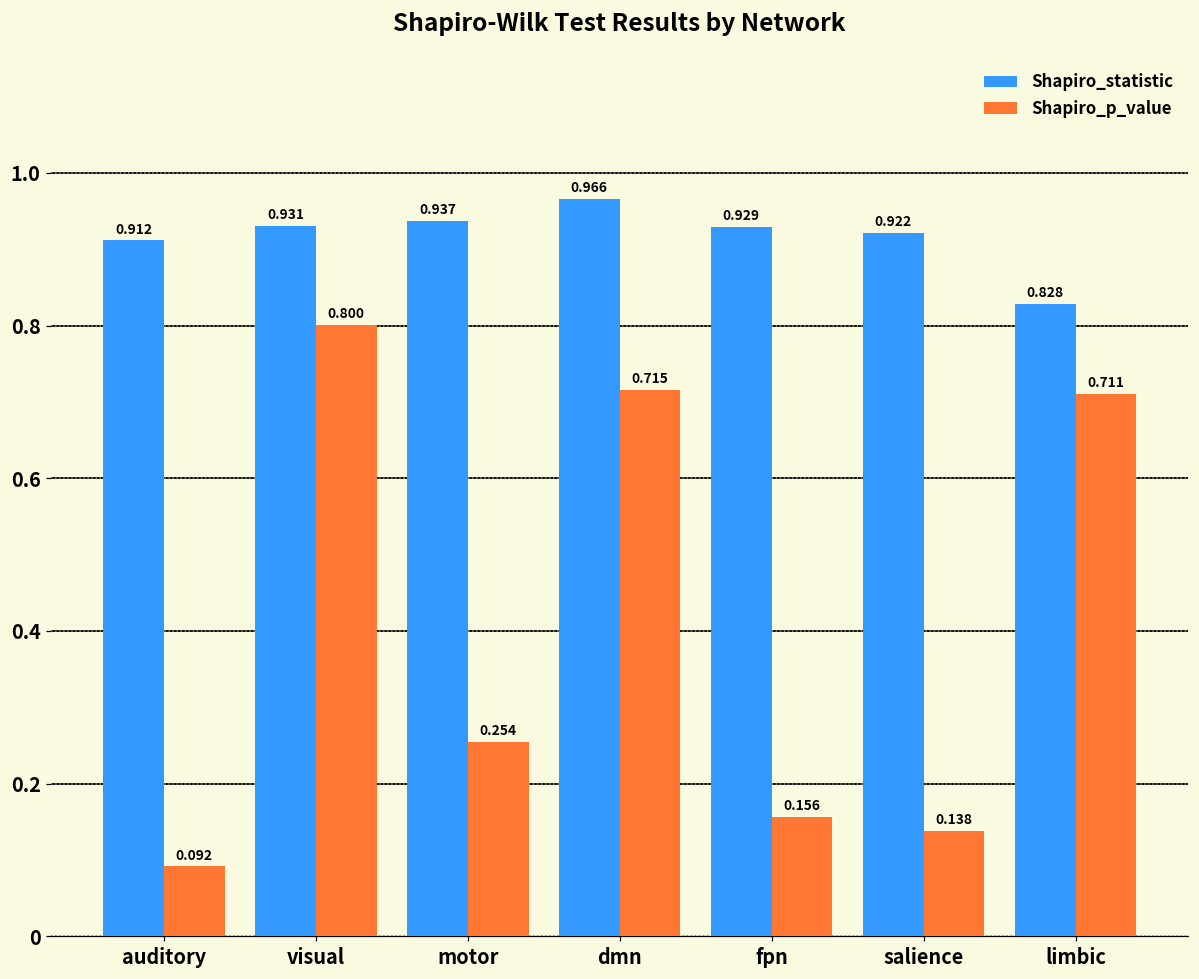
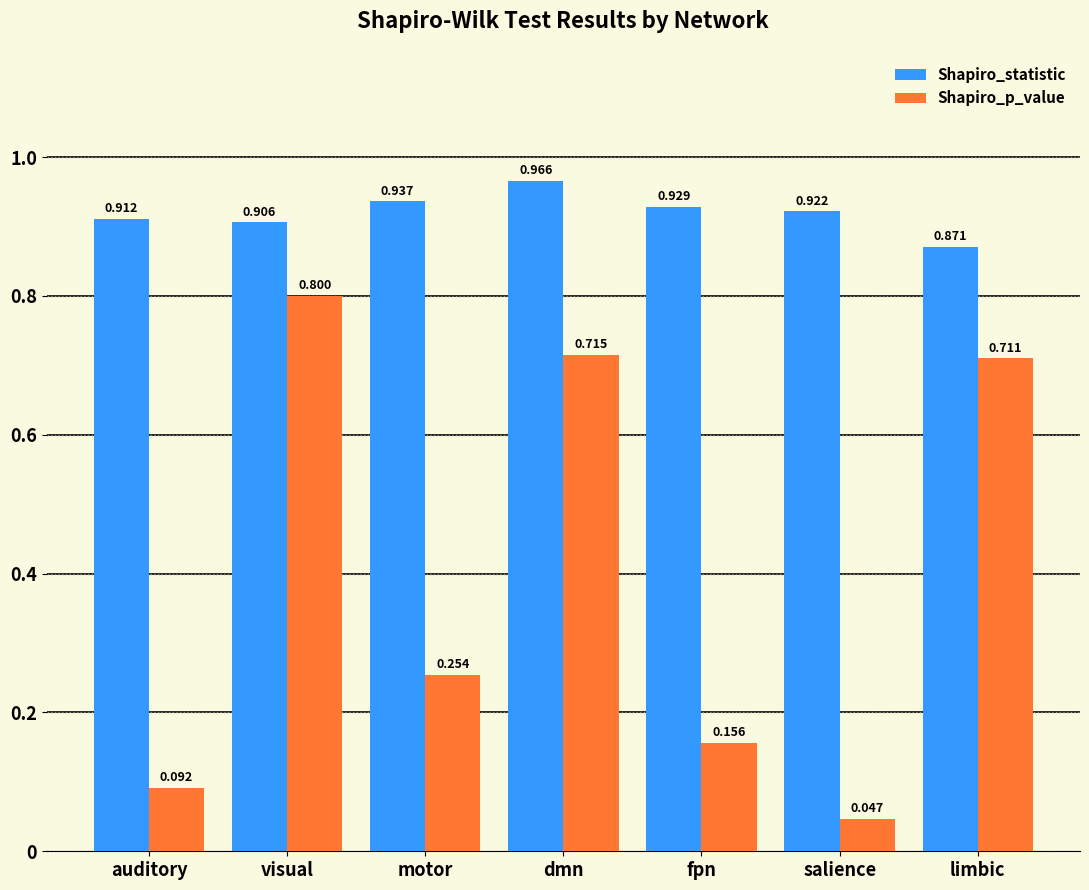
Shapiro_statistic, visual: 0.931 -> 0.906
Shapiro_p_value, salience: 0.138 -> 0.047
Shapiro_statistic, limbic: 0.828 -> 0.871
